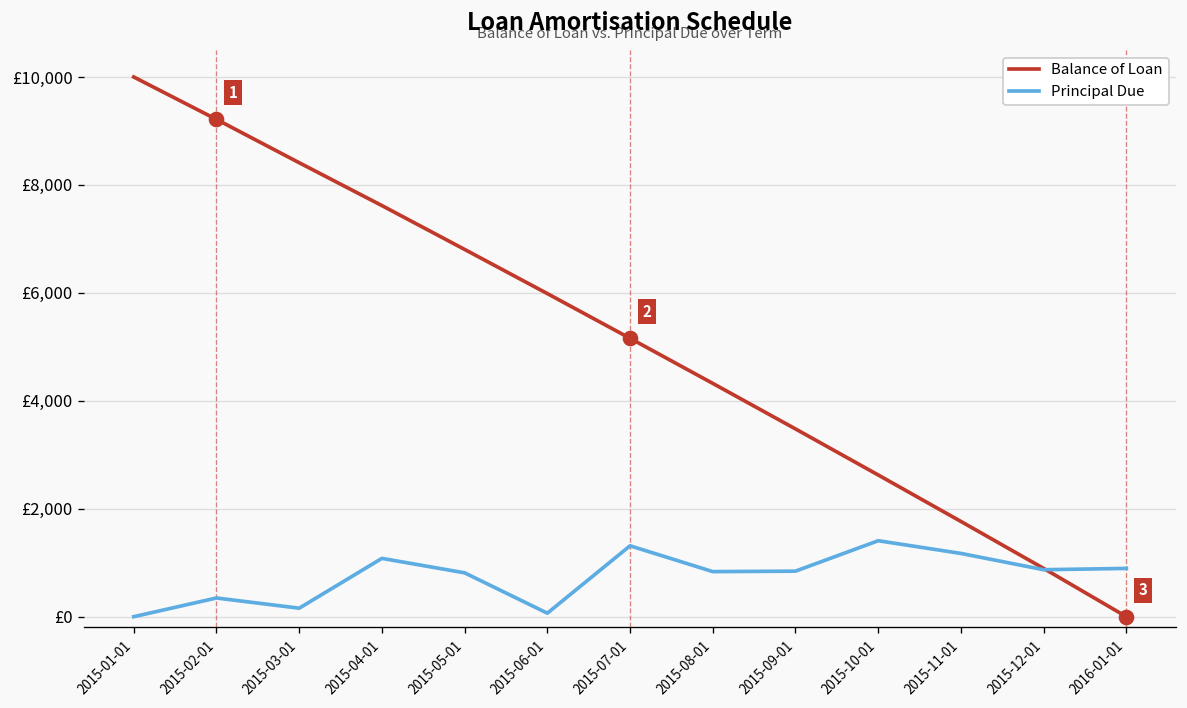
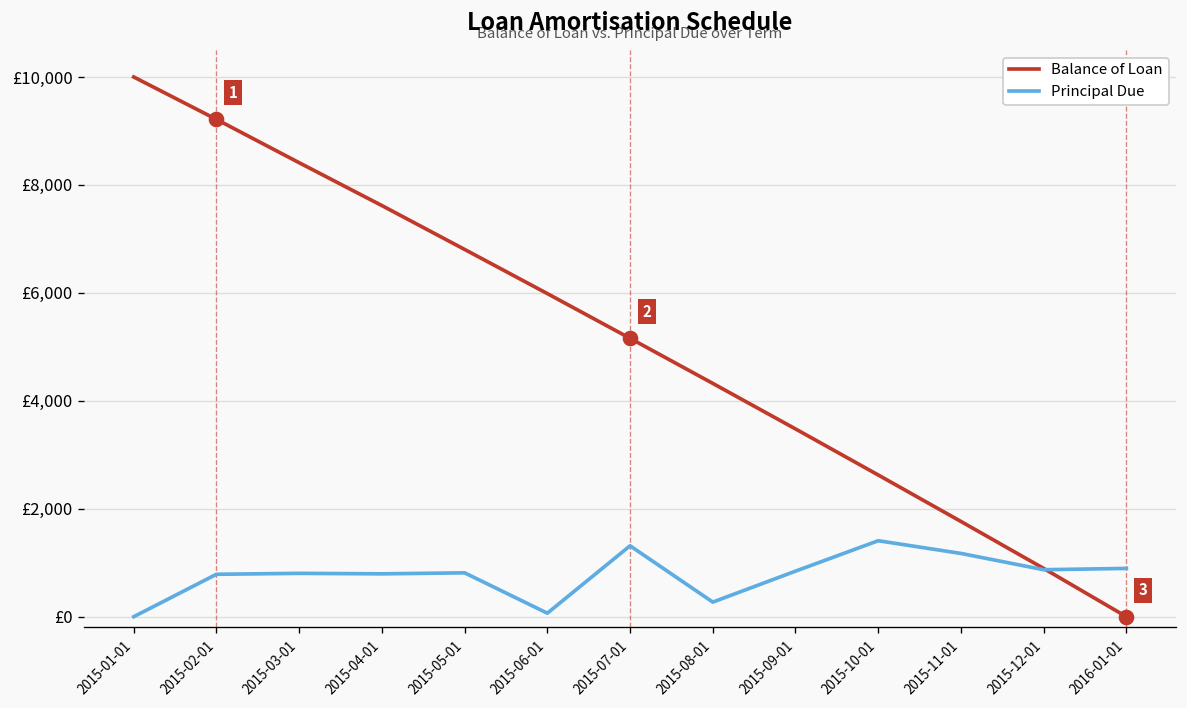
Principal Due, 2015-02-01: £300 -> £800
Principal Due, 2015-03-01: £200 -> £800
Principal Due, 2015-04-01: £1,100 -> £800
Principal Due, 2015-08-01: £800 -> £300
